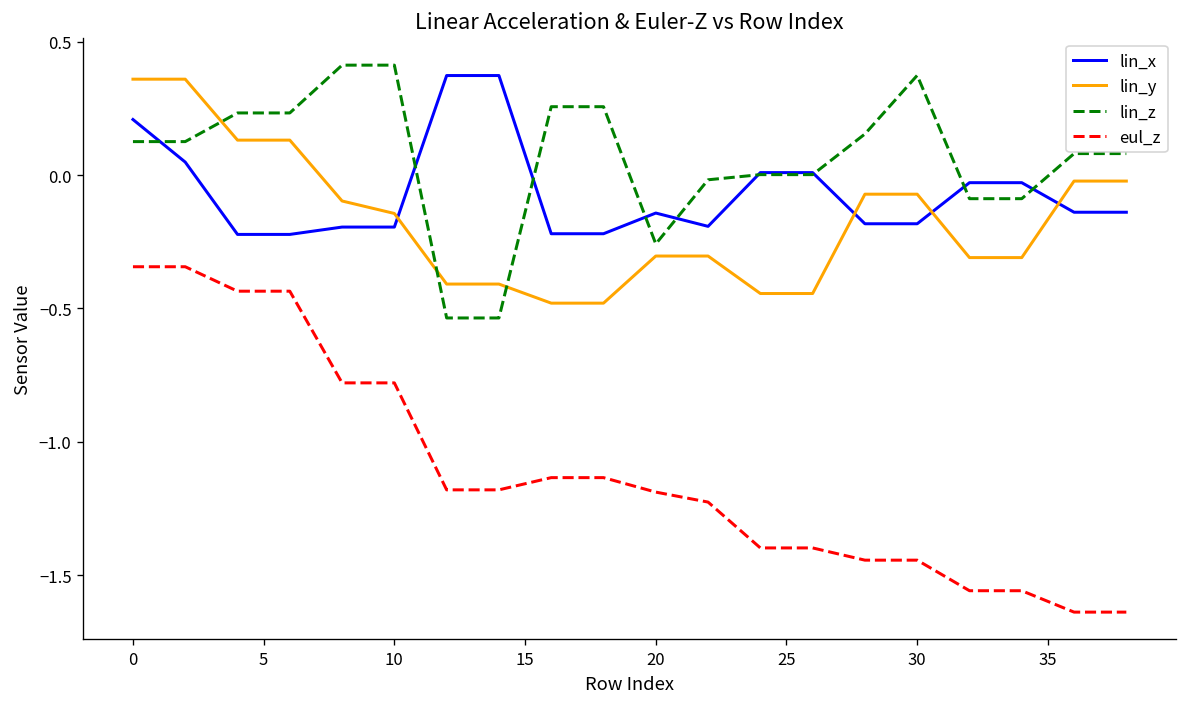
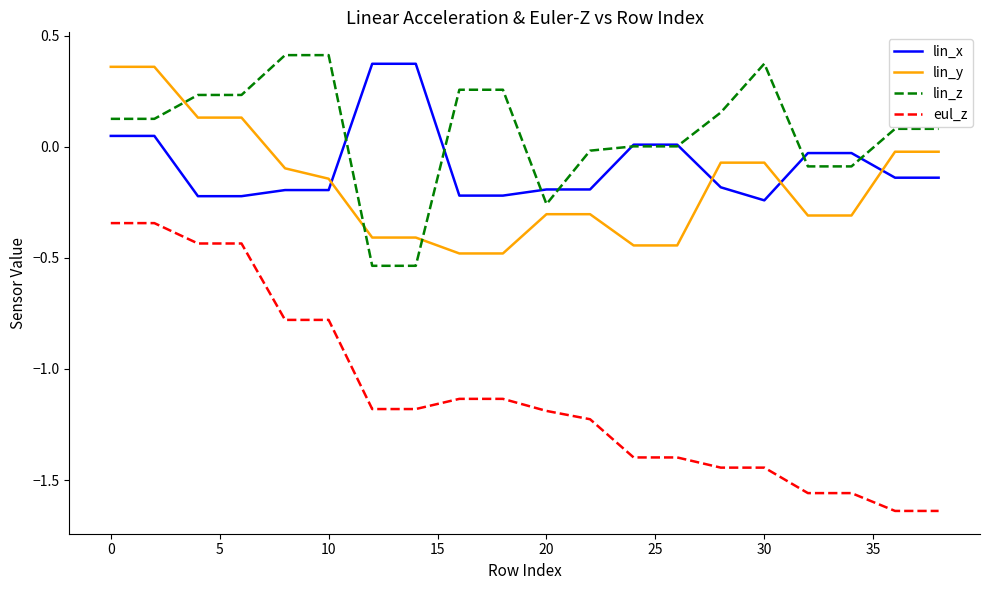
lin_x, 0: 0.21 -> 0.05
lin_x, 20: -0.14 -> -0.19
lin_x, 30: -0.18 -> -0.24
